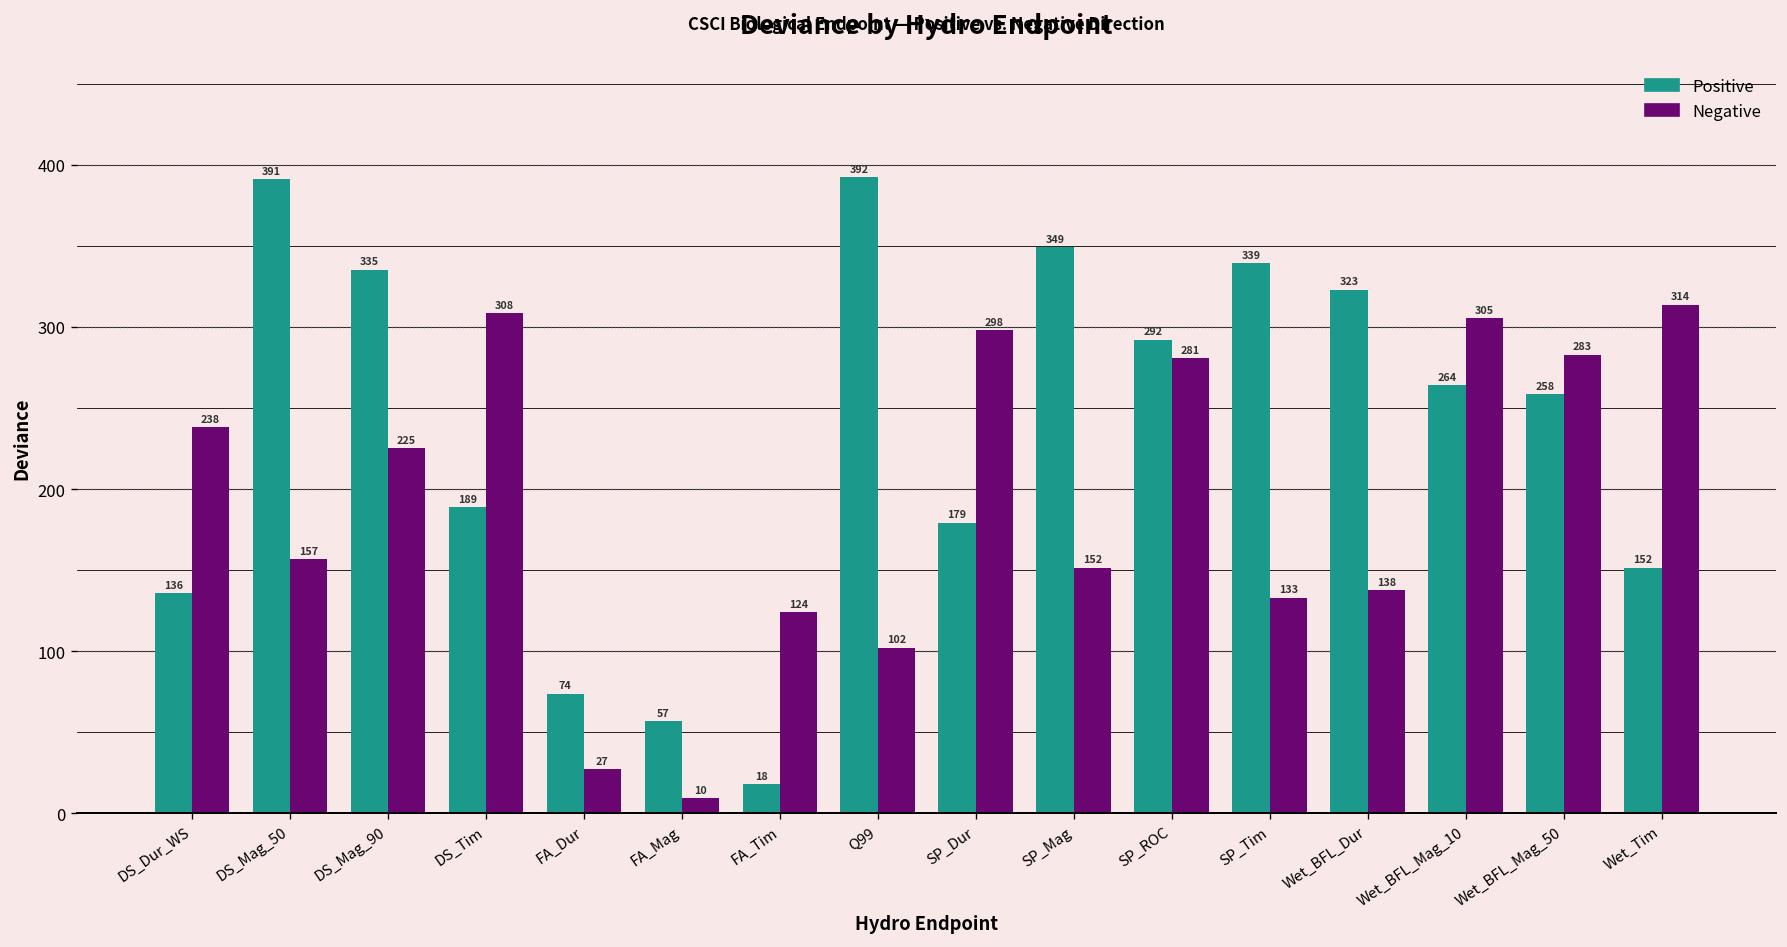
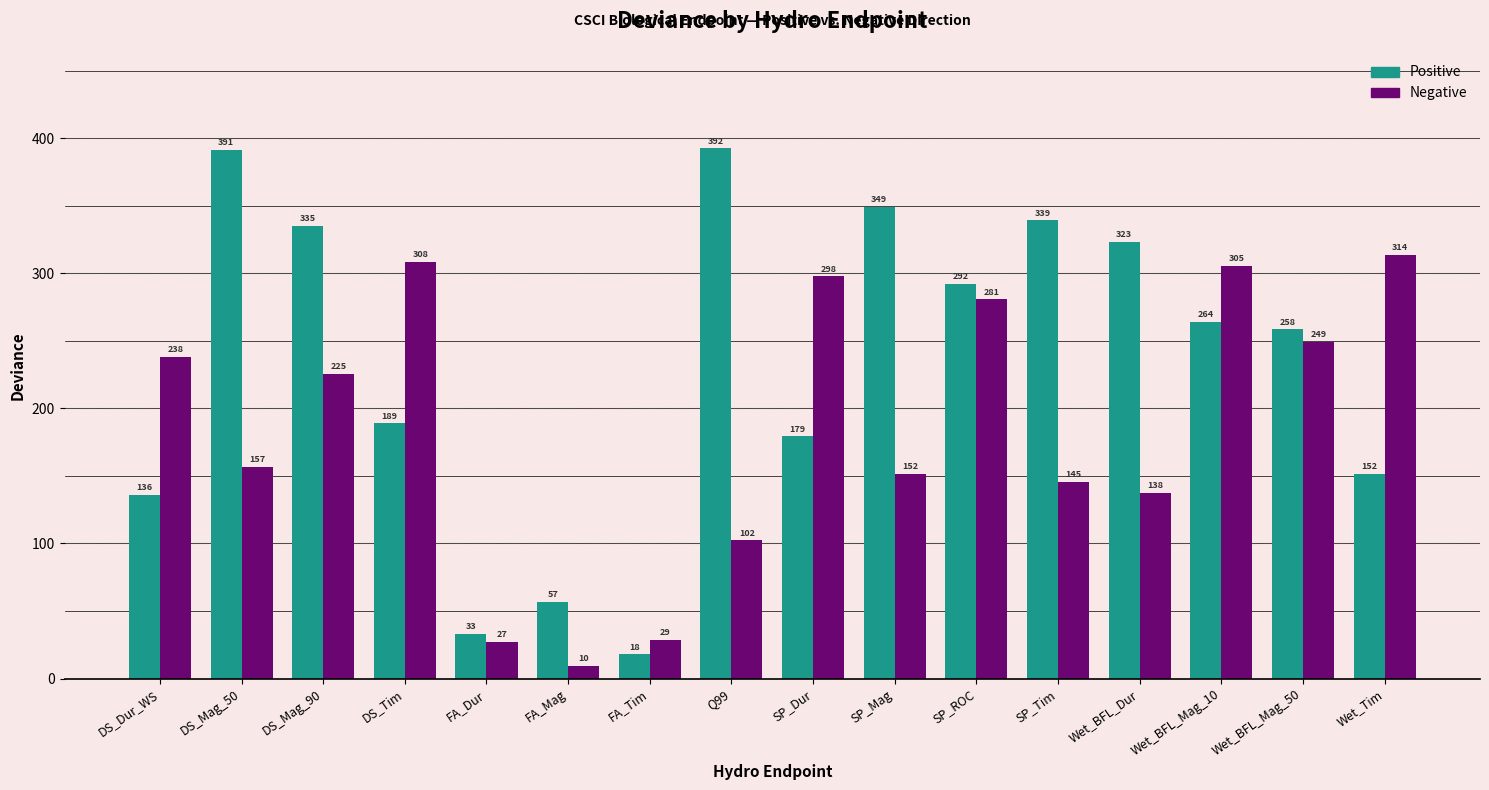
Positive, FA_Dur: 74 -> 33
Negative, FA_Tim: 124 -> 29
Negative, SP_Tim: 133 -> 145
Negative, Wet_BFL_Mag_50: 283 -> 249
